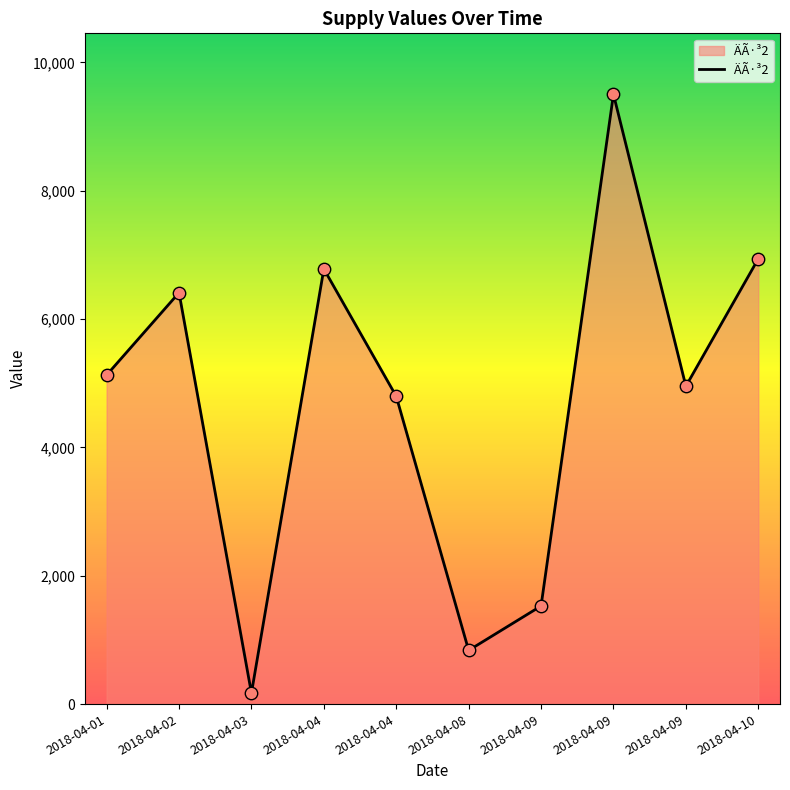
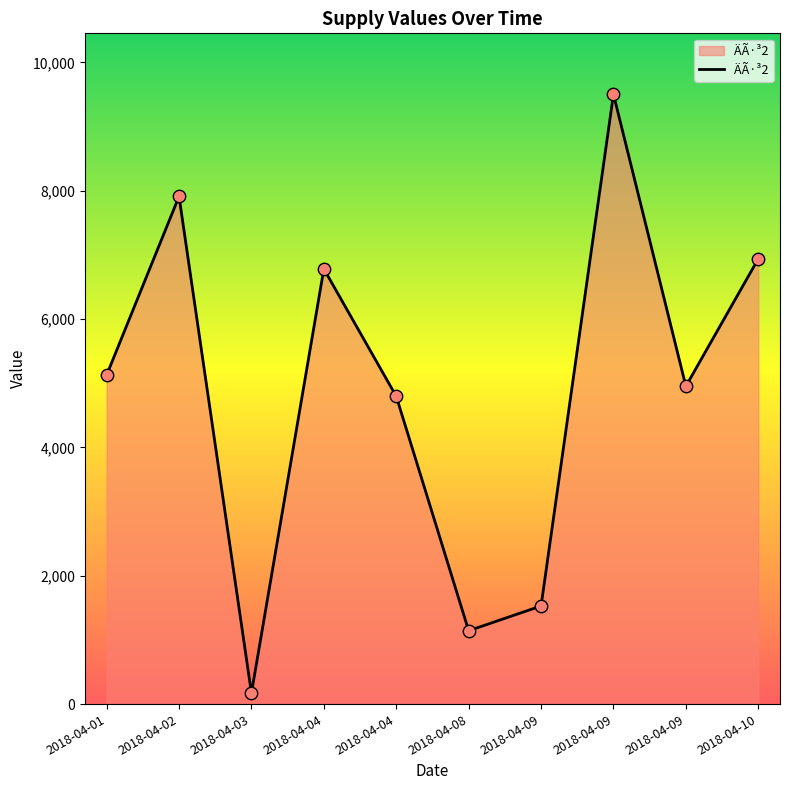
2018-04-02: 6,400 -> 7,900
2018-04-08: 800 -> 1,100
